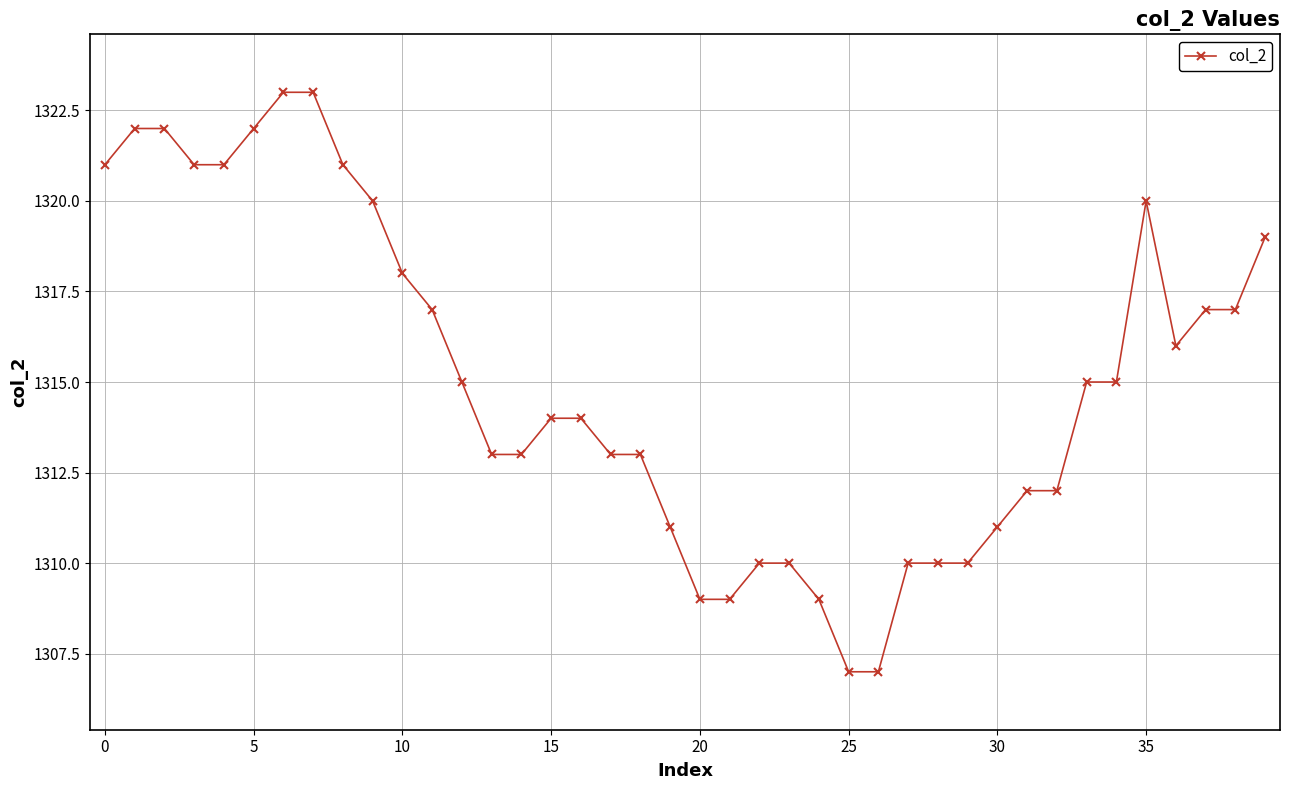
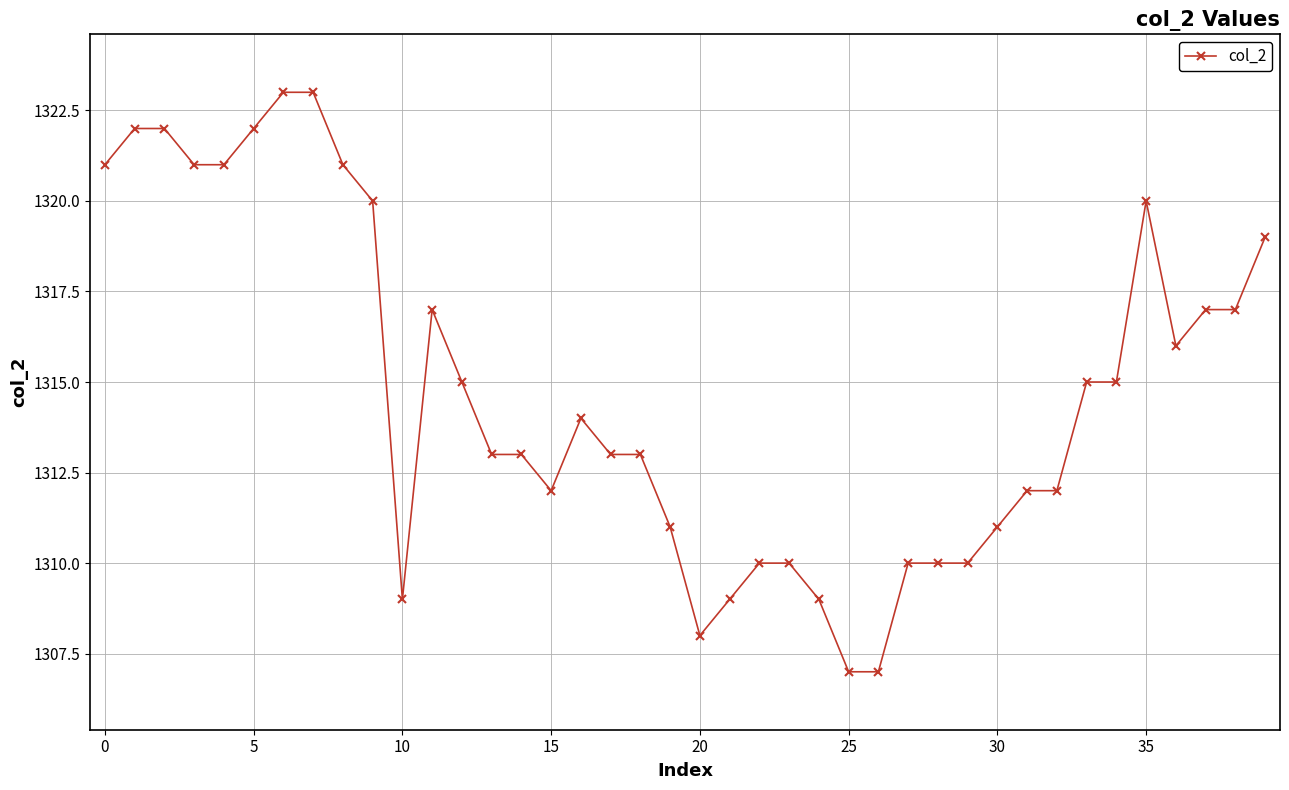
10: 1318 -> 1309
15: 1314 -> 1312
20: 1309 -> 1308
